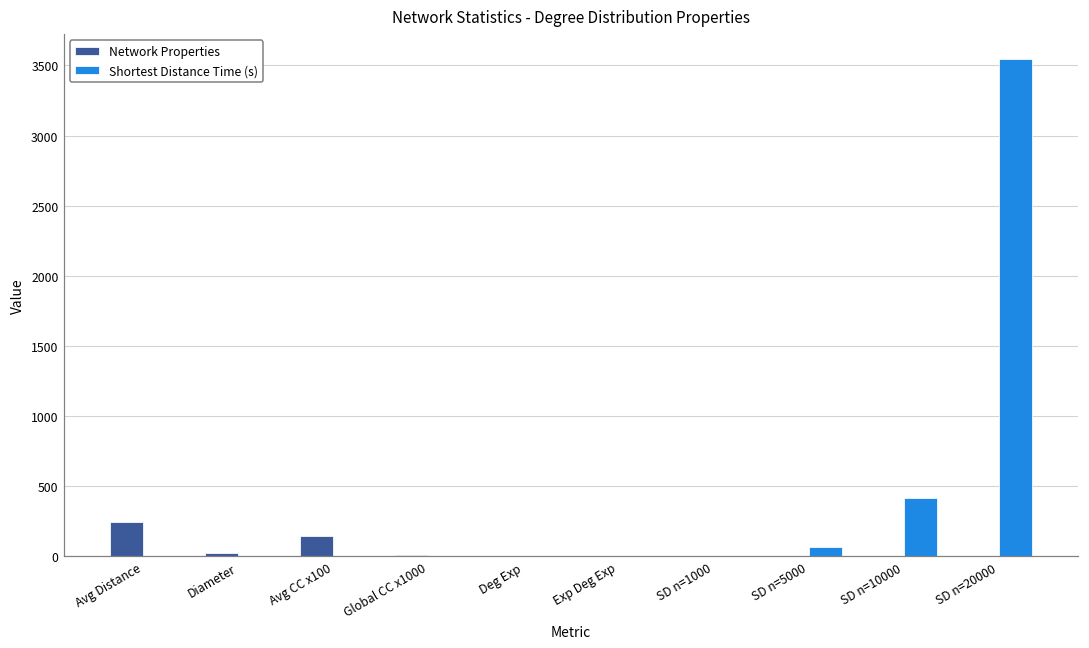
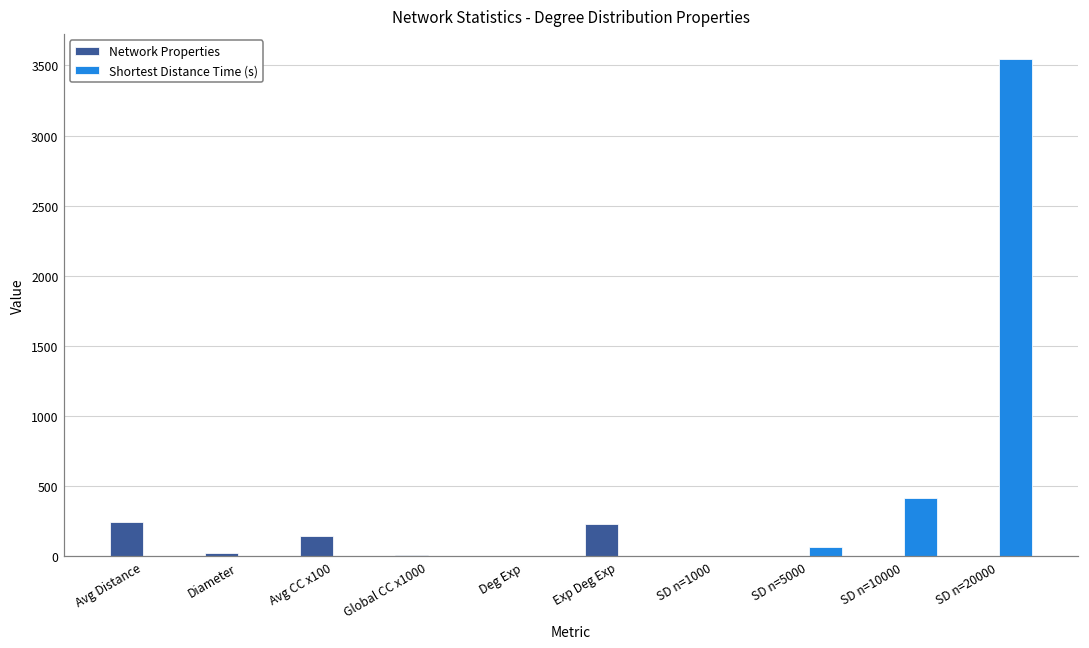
Network Properties, Exp Deg Exp: 0 -> 230
